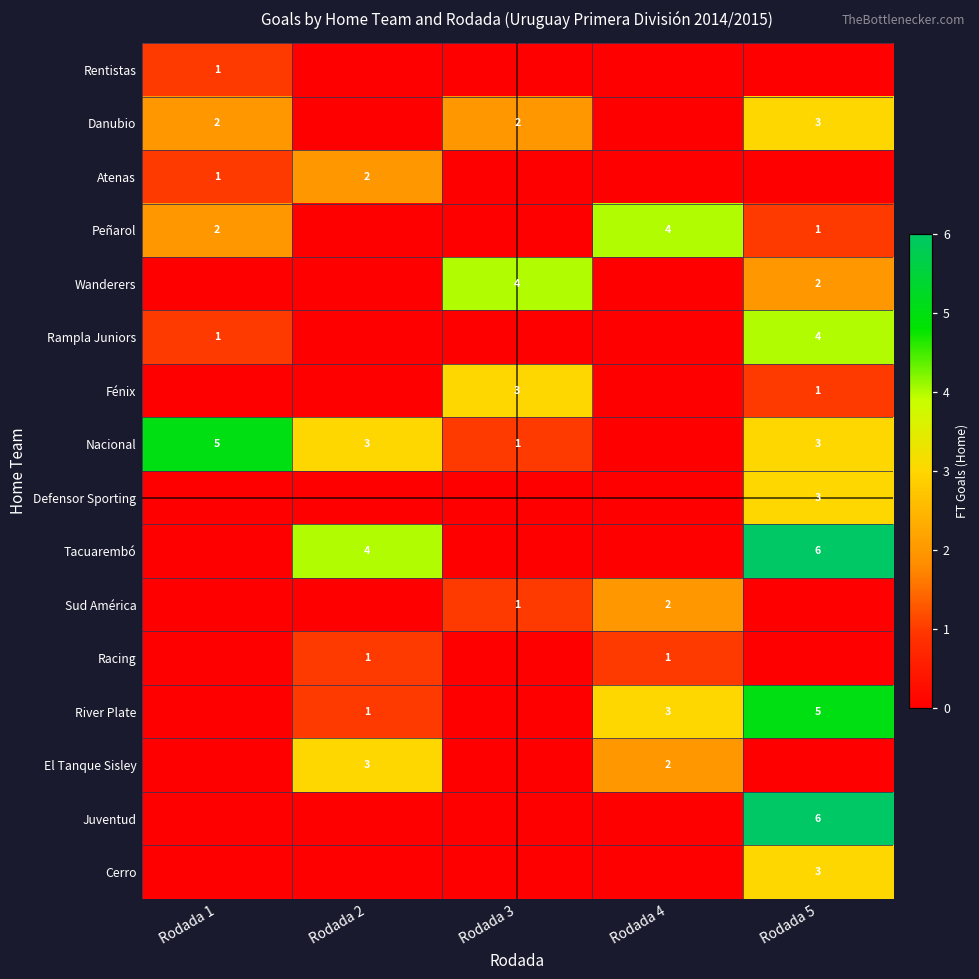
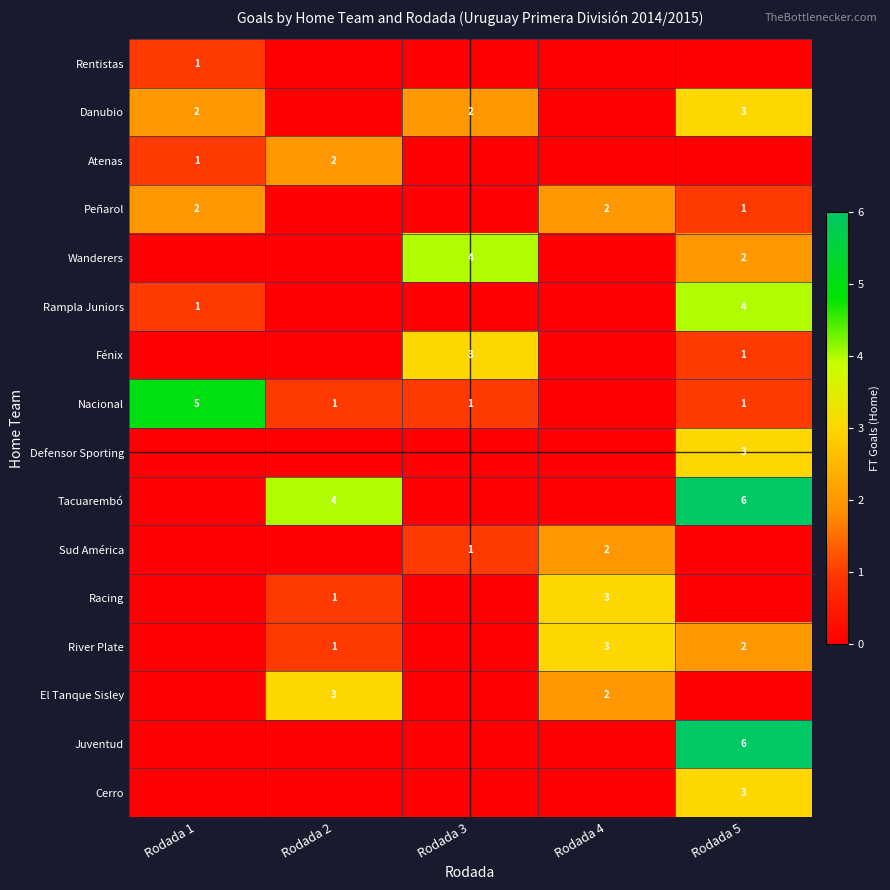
Peñarol, Rodada 4: 4 -> 2
Nacional, Rodada 2: 3 -> 1
Nacional, Rodada 5: 3 -> 1
Racing, Rodada 4: 1 -> 3
River Plate, Rodada 5: 5 -> 2
